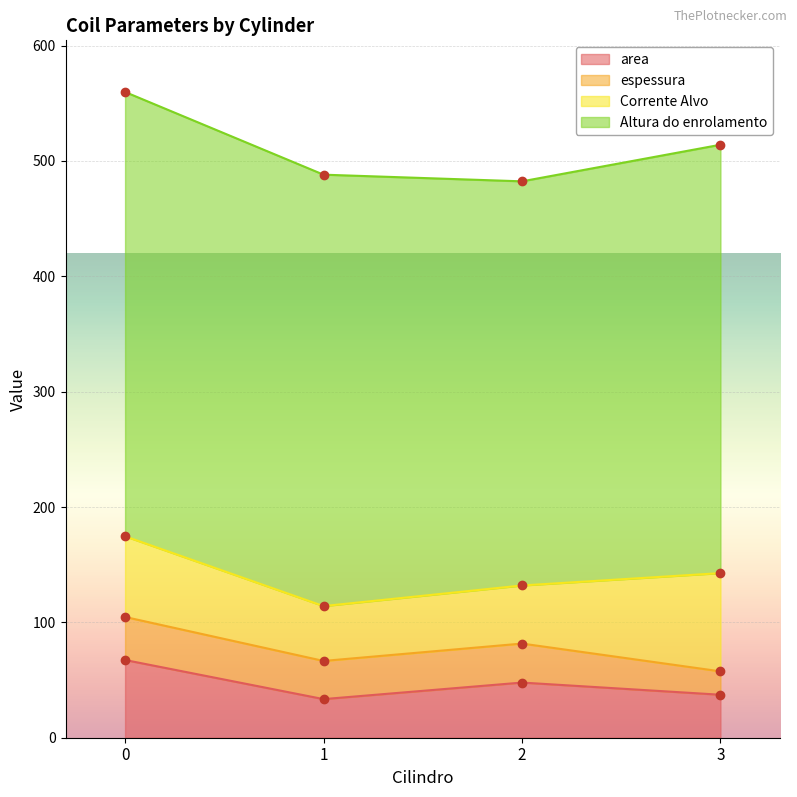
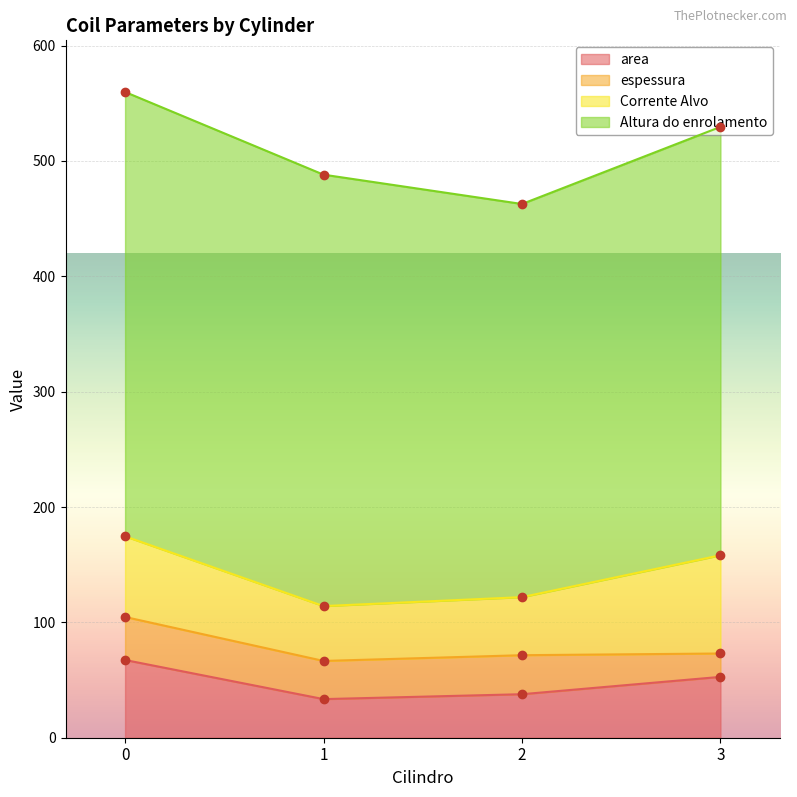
area, 2: 48 -> 38
Altura do enrolamento, 2: 350 -> 341
area, 3: 37 -> 53
